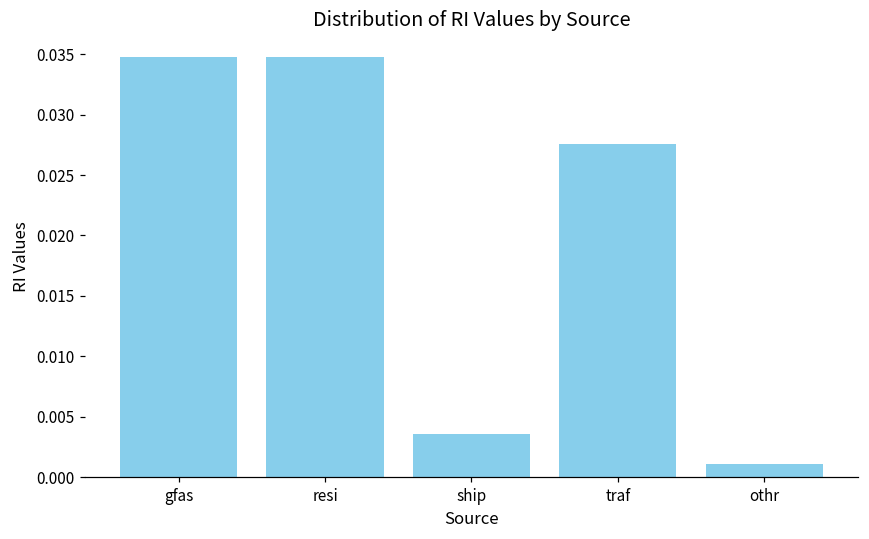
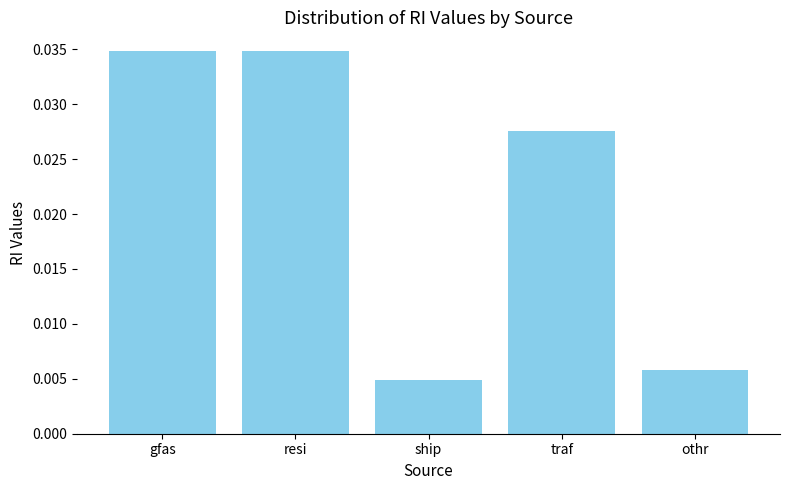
ship: 0.0036 -> 0.0049
othr: 0.0011 -> 0.0058
